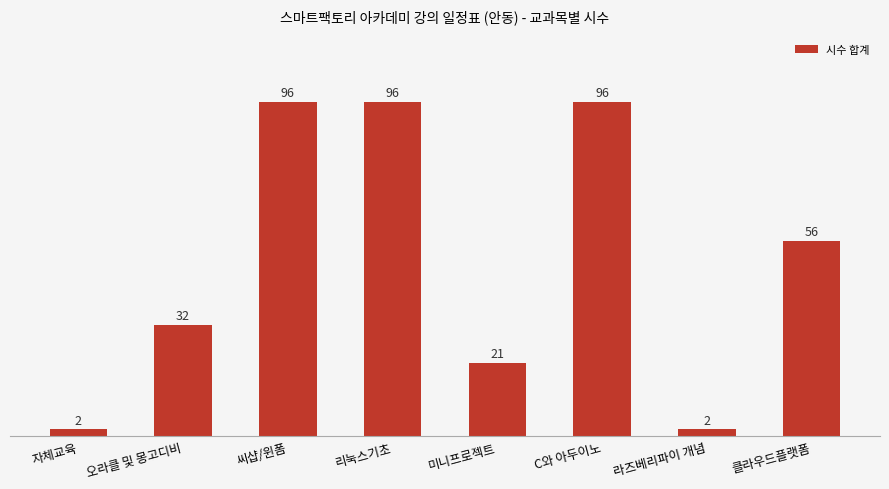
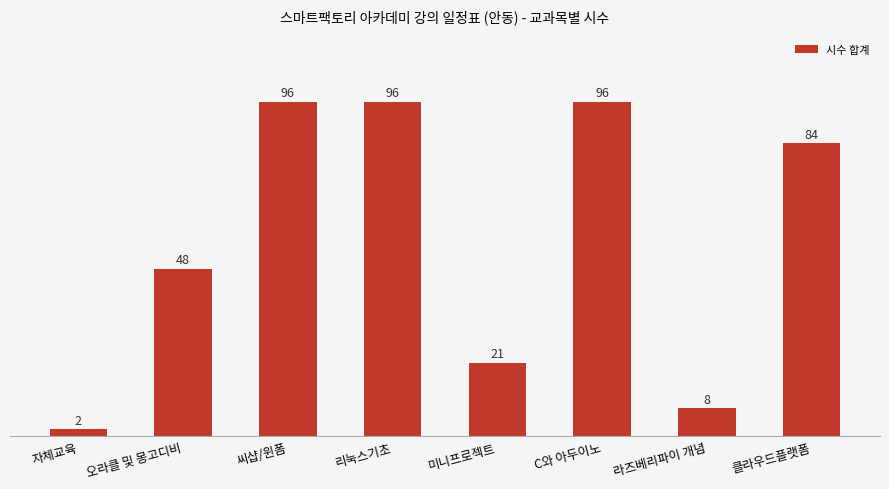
오라클 및 몽고디비: 32 -> 48
라즈베리파이 개념: 2 -> 8
클라우드플랫폼: 56 -> 84
